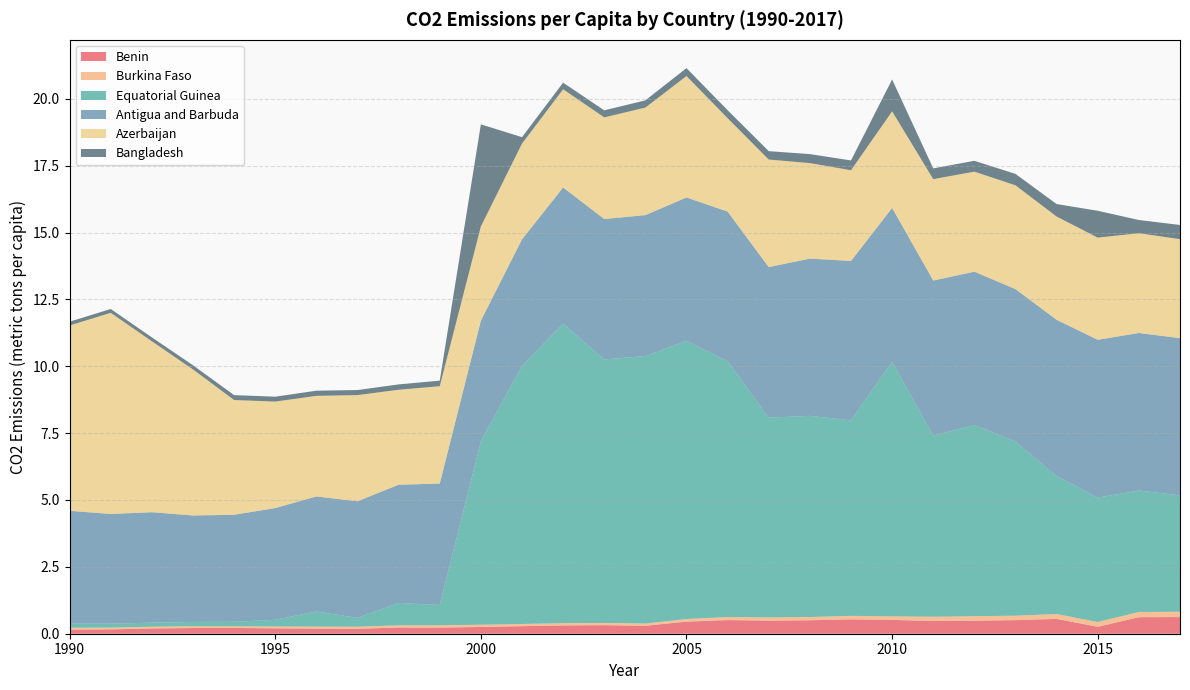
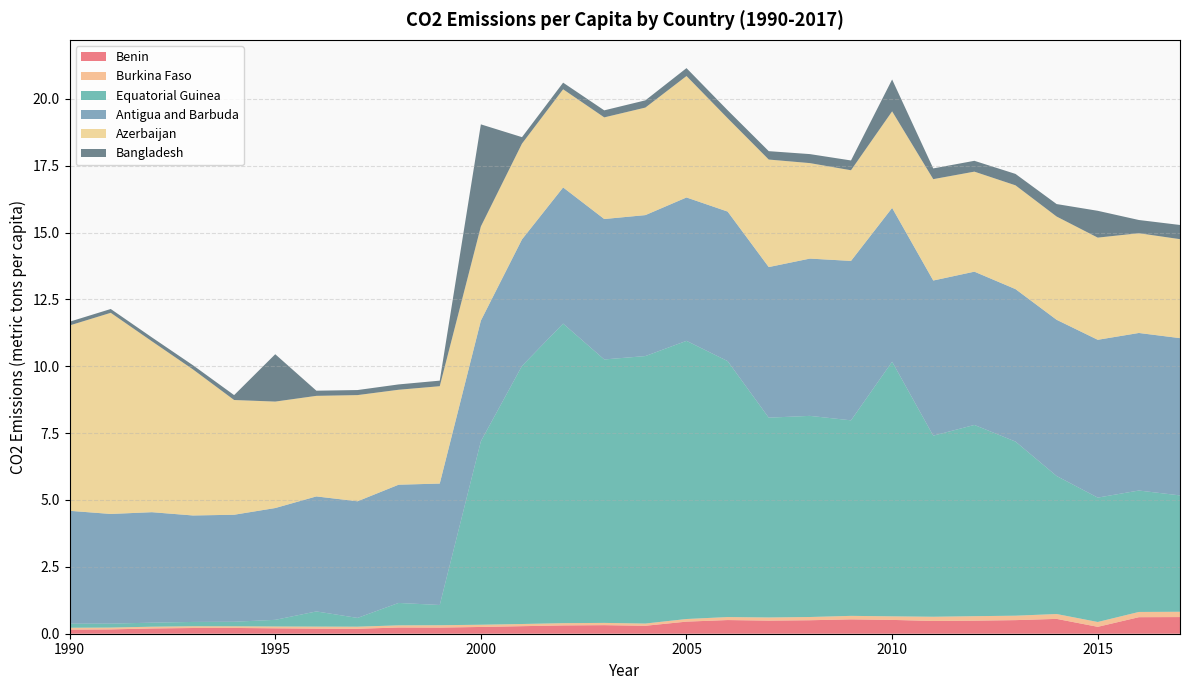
Bangladesh, 1995: 0.2 -> 1.8
